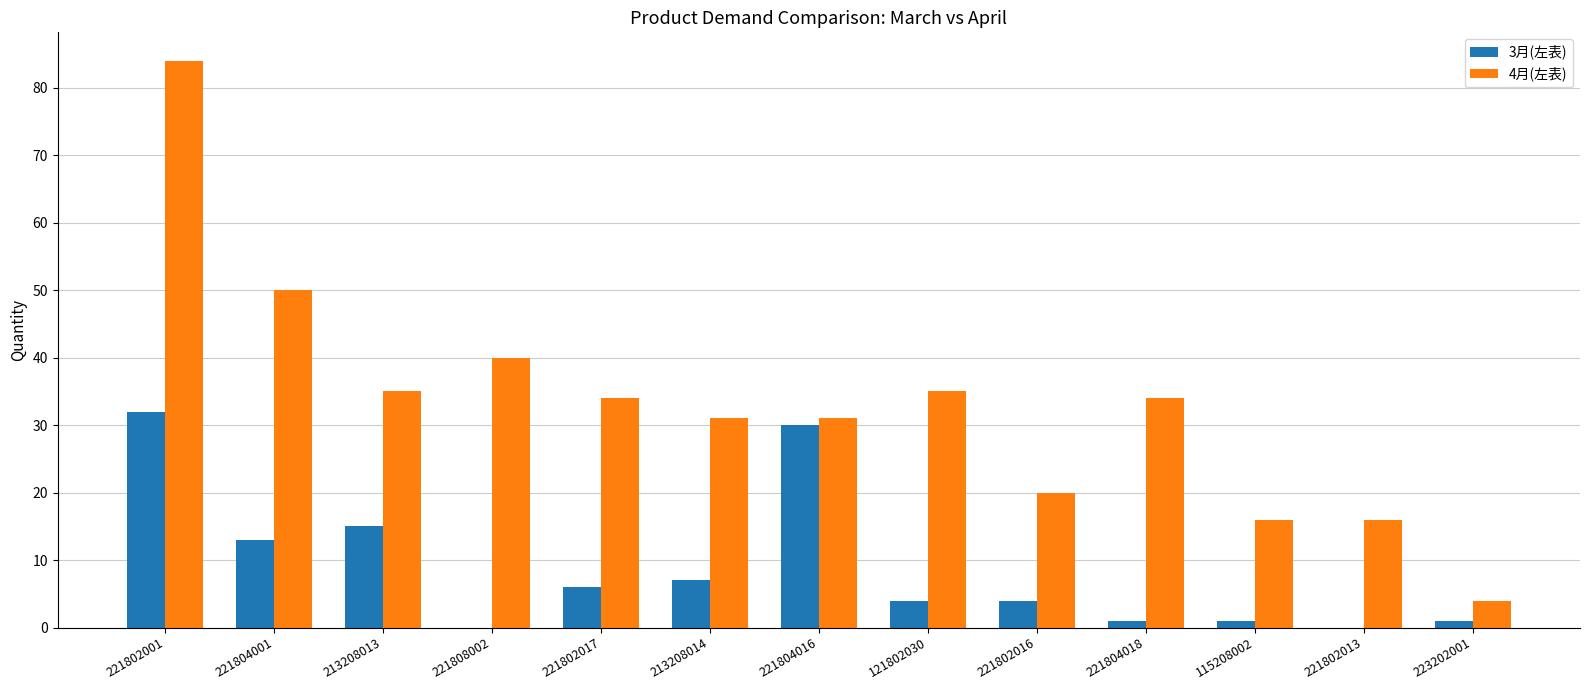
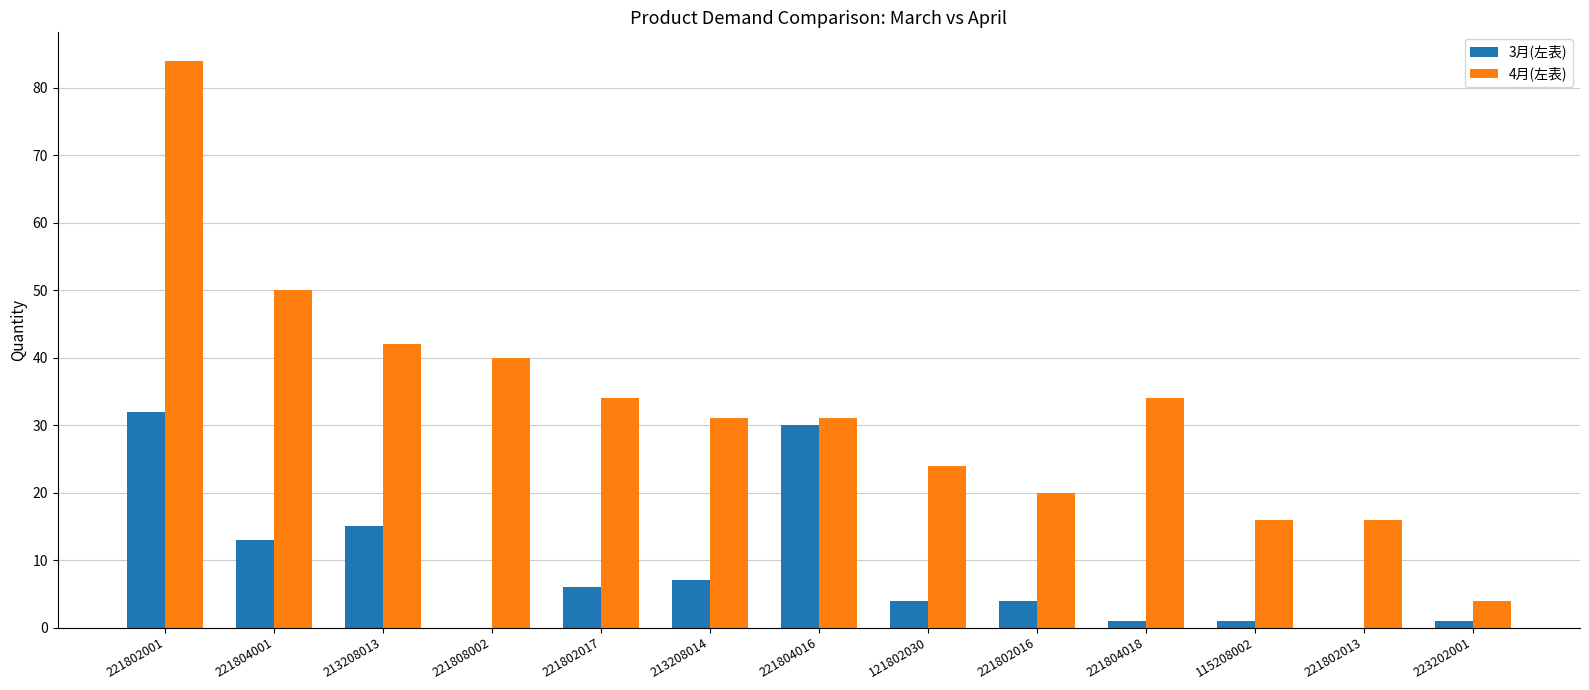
4月(左表), 213208013: 35 -> 42
4月(左表), 121802030: 35 -> 24
